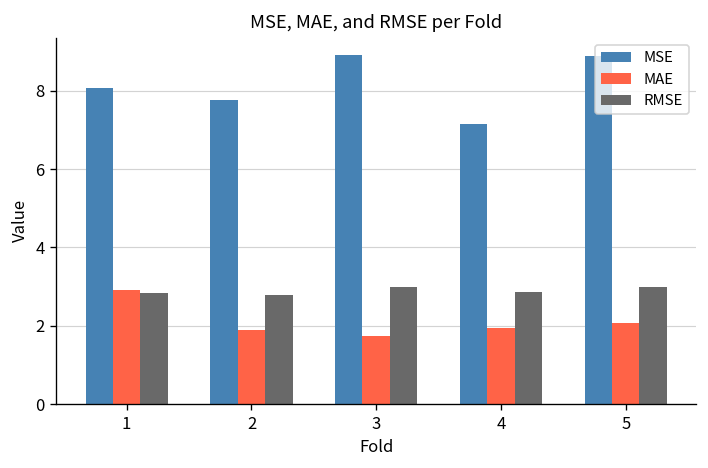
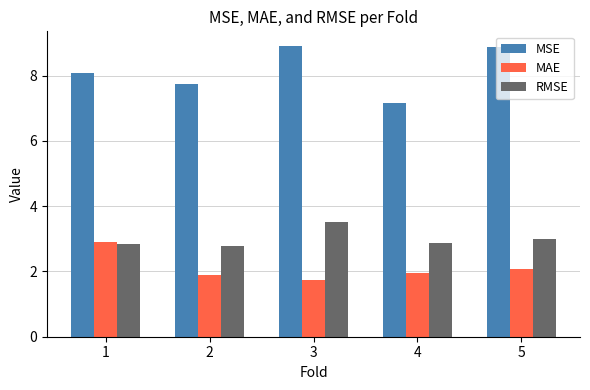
RMSE, 3: 3.0 -> 3.5
